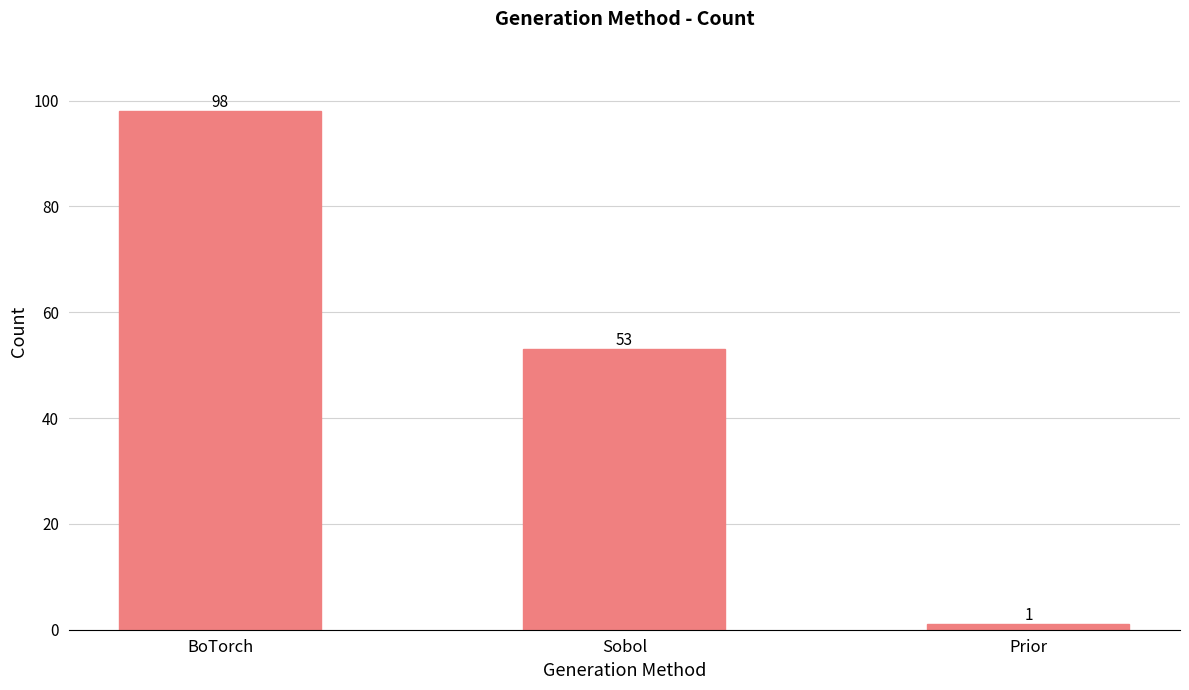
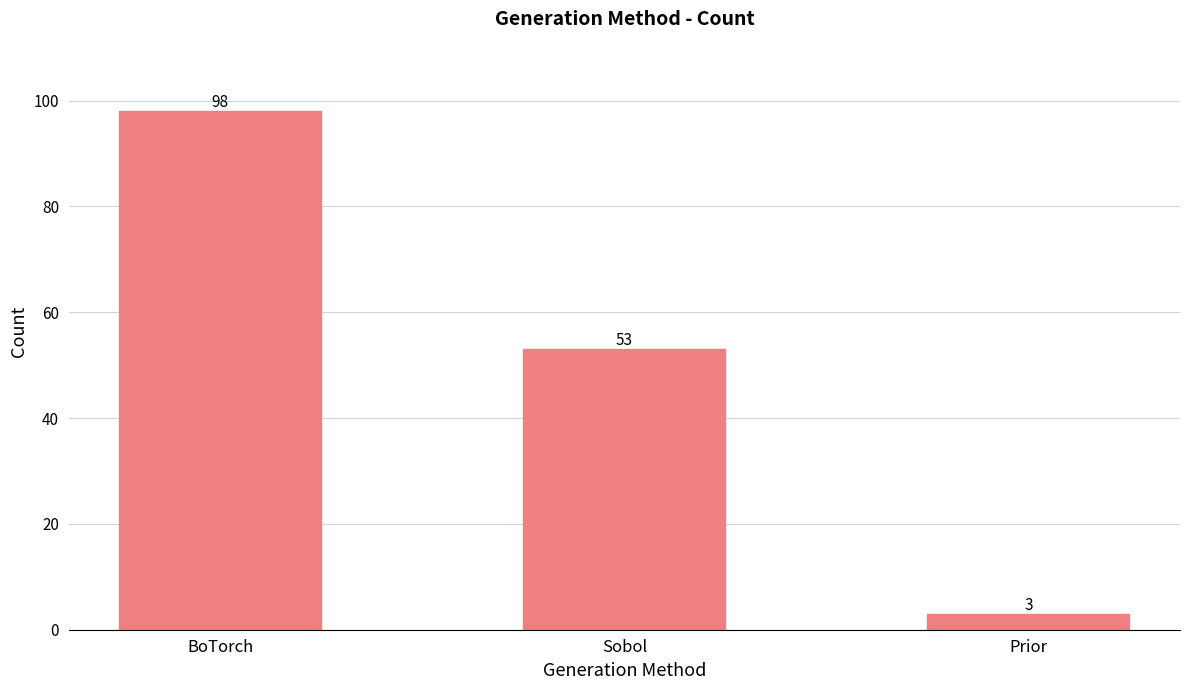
Prior: 1 -> 3
